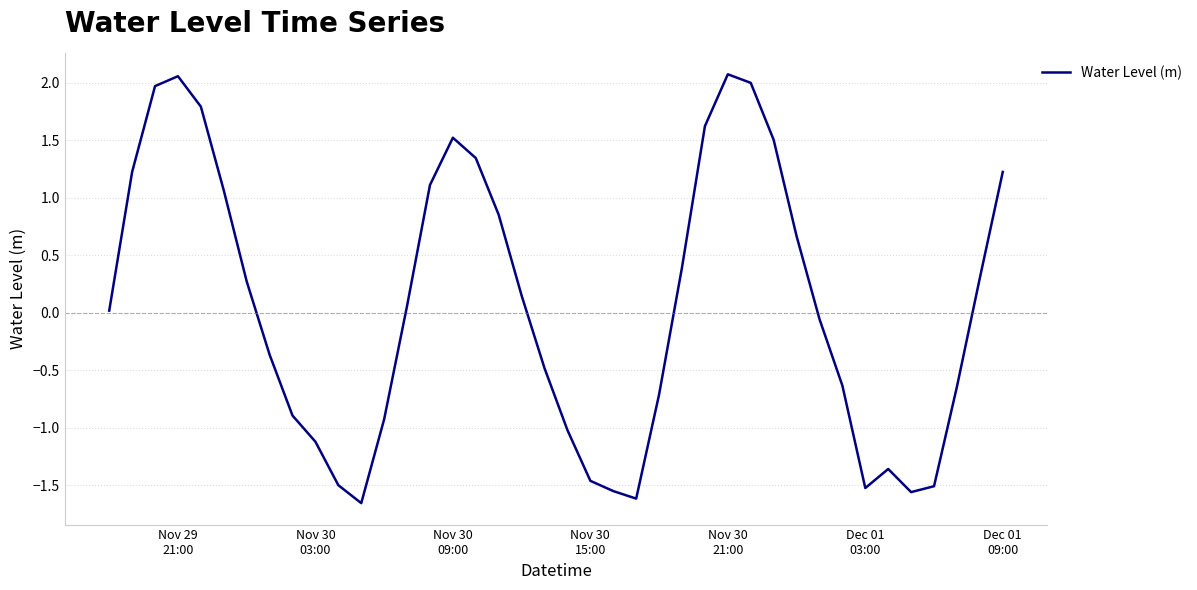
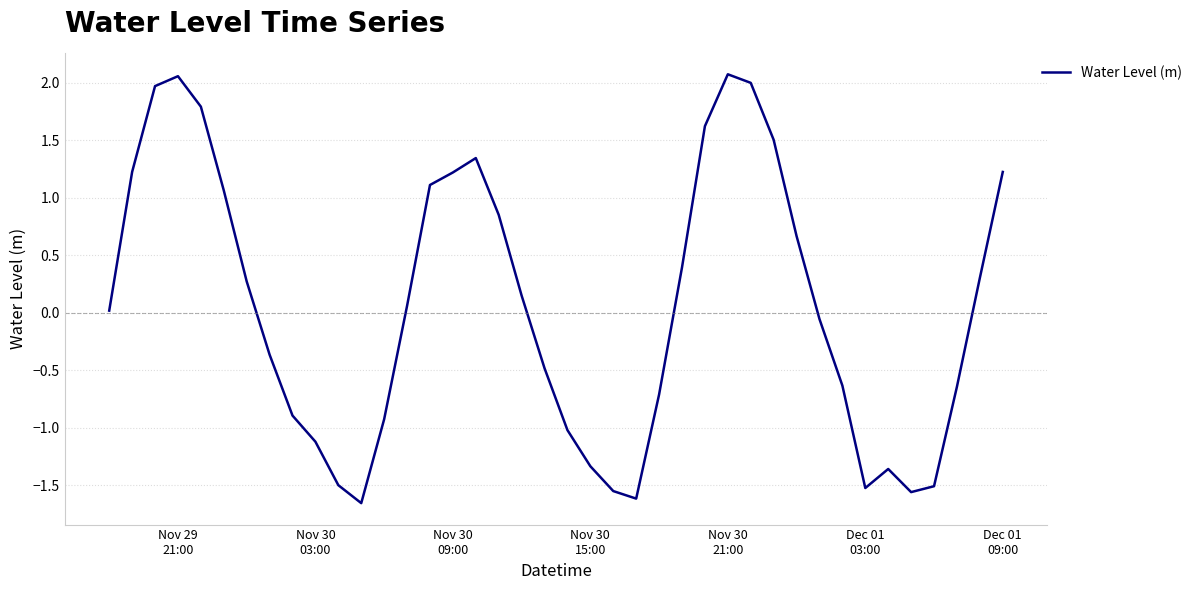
Nov 30 09:00: 1.52 -> 1.22
Nov 30 15:00: -1.46 -> -1.34
